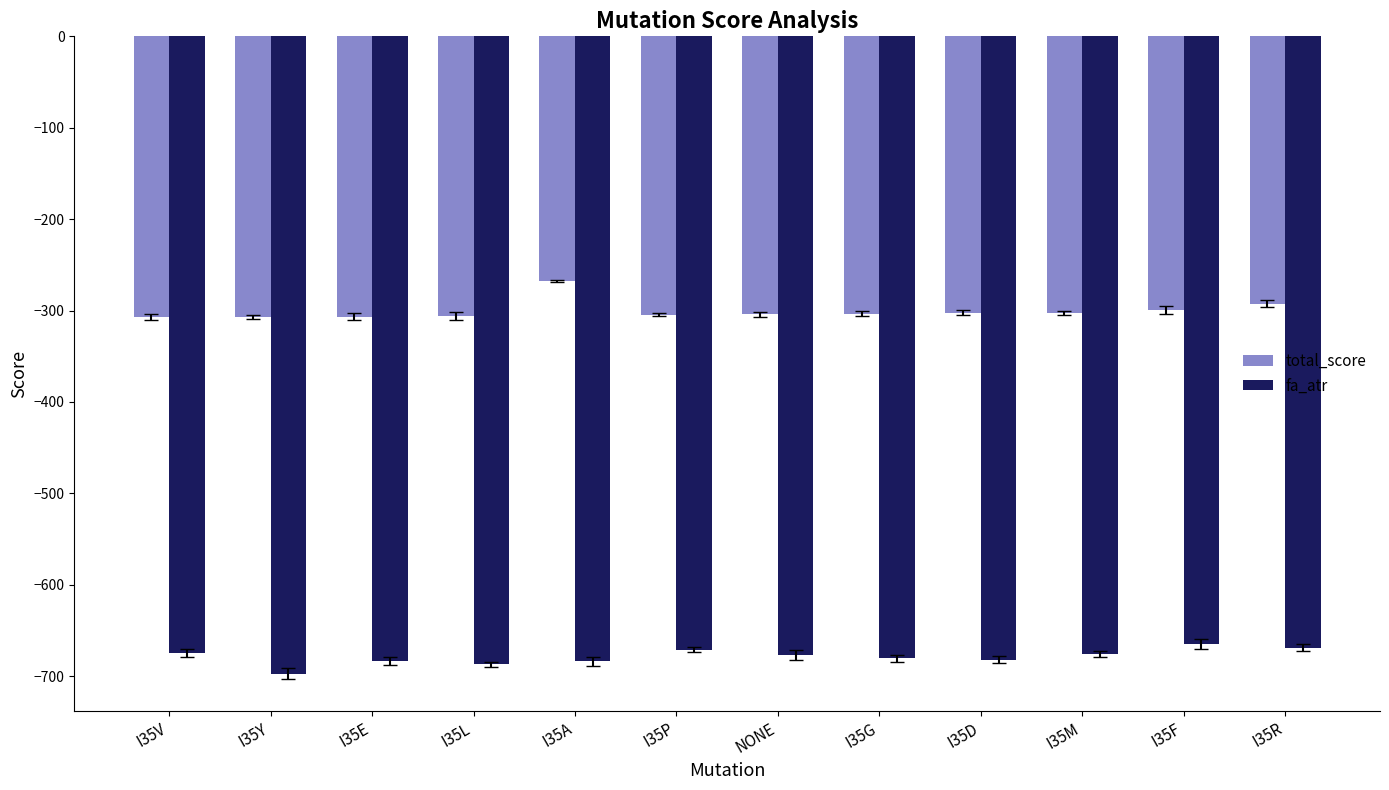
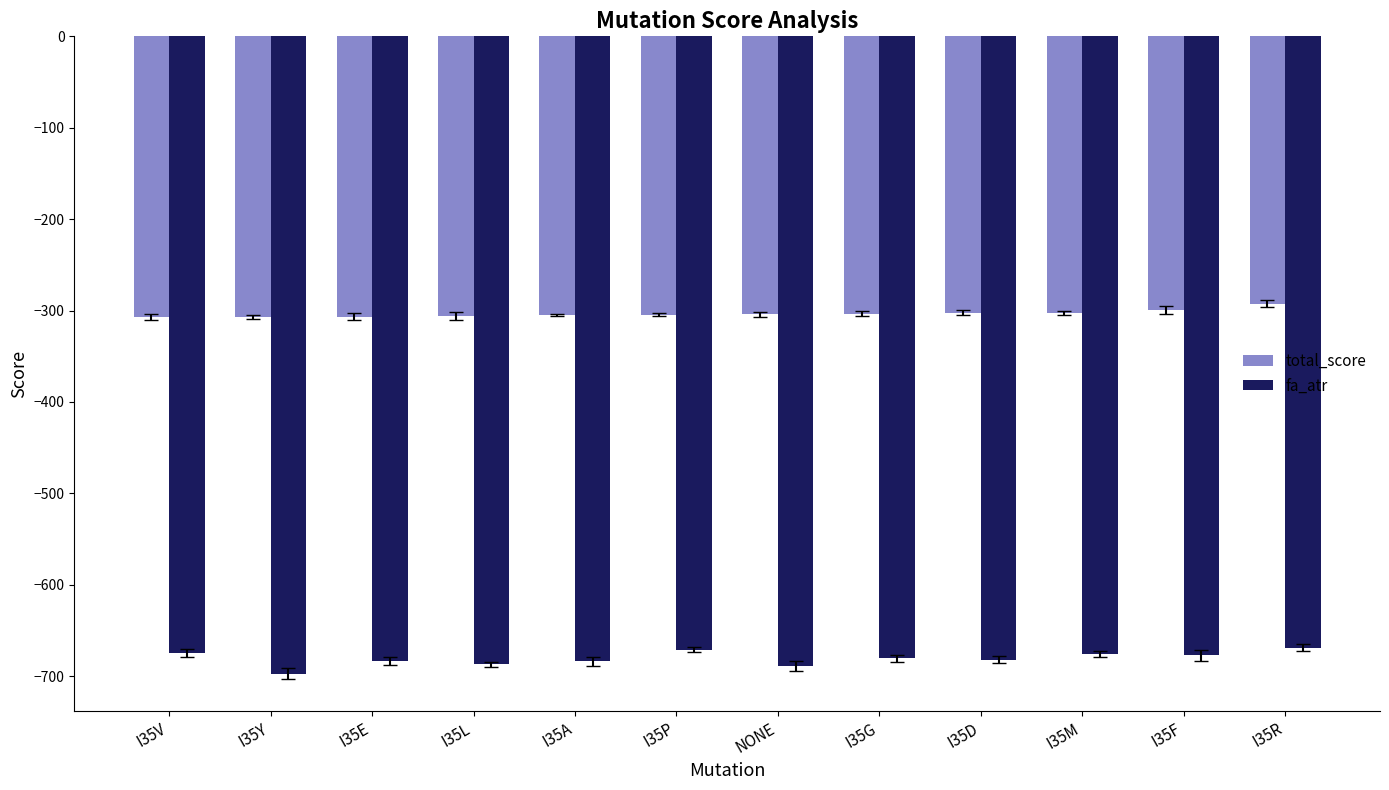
total_score, I35A: -270 -> -310
fa_atr, NONE: -680 -> -690
fa_atr, I35F: -660 -> -680
